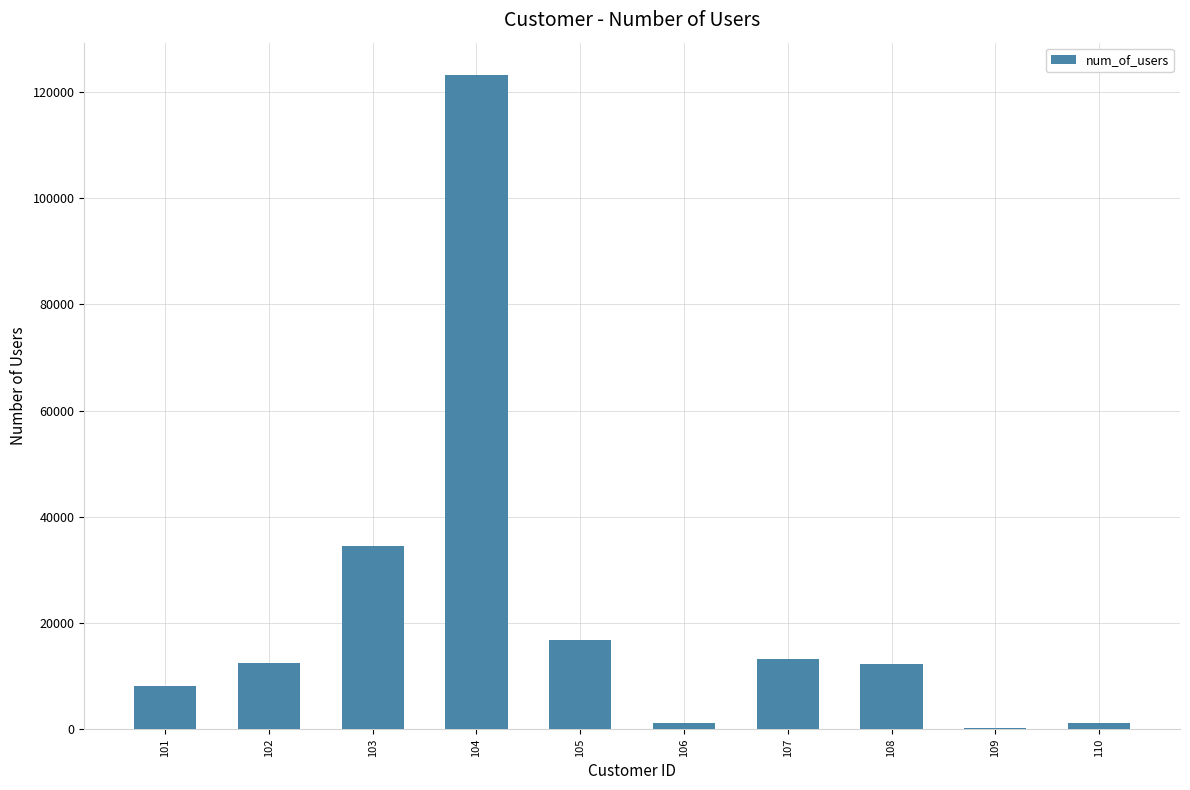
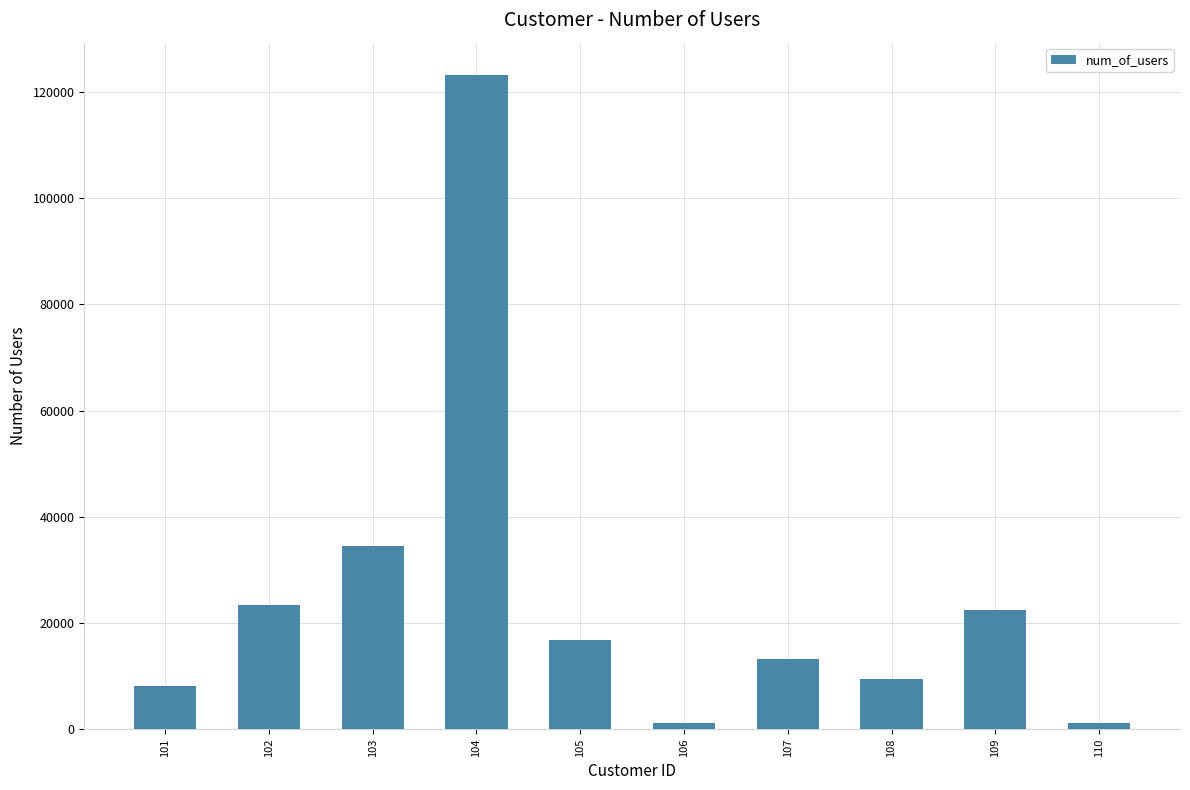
102: 12000 -> 23000
108: 12000 -> 10000
109: 0 -> 23000
